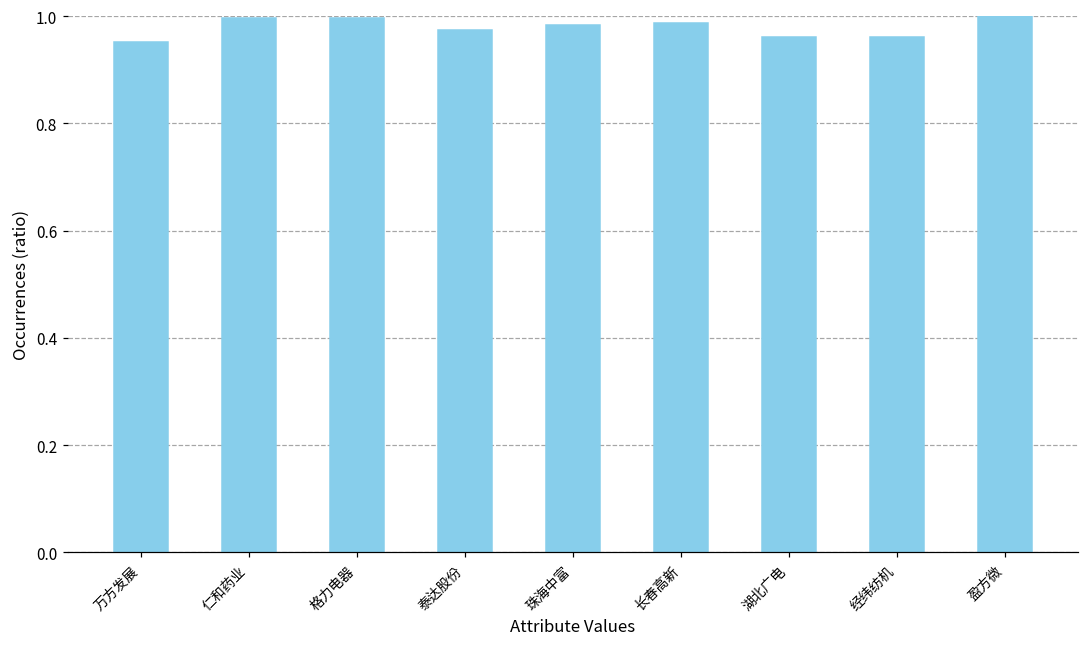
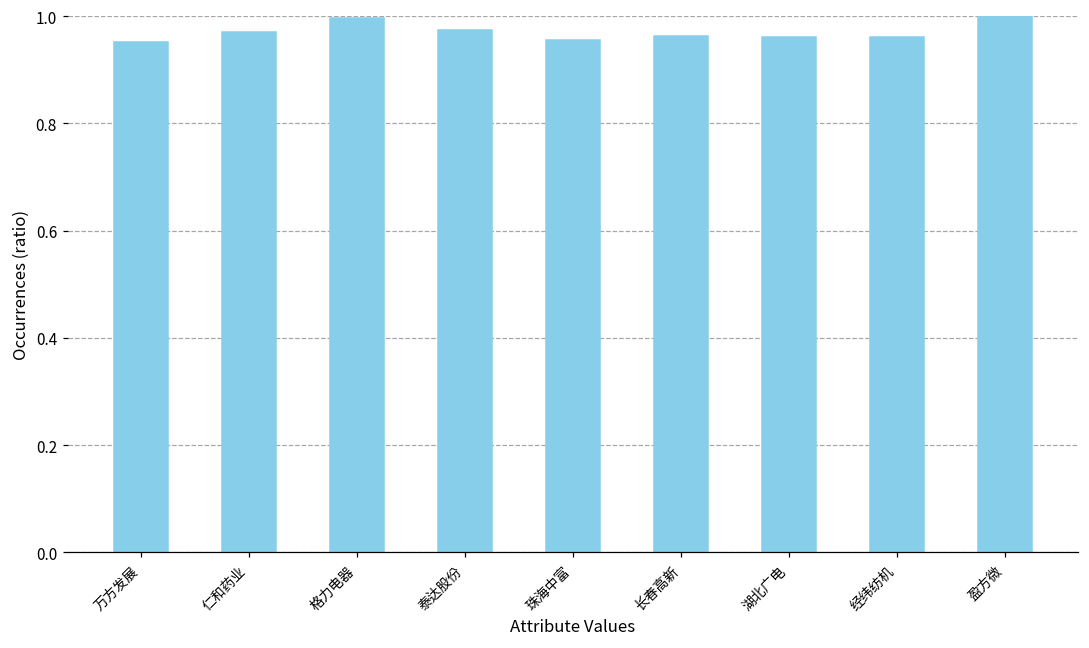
仁和药业: 1.00 -> 0.97
珠海中富: 0.98 -> 0.96
长春高新: 0.99 -> 0.96
